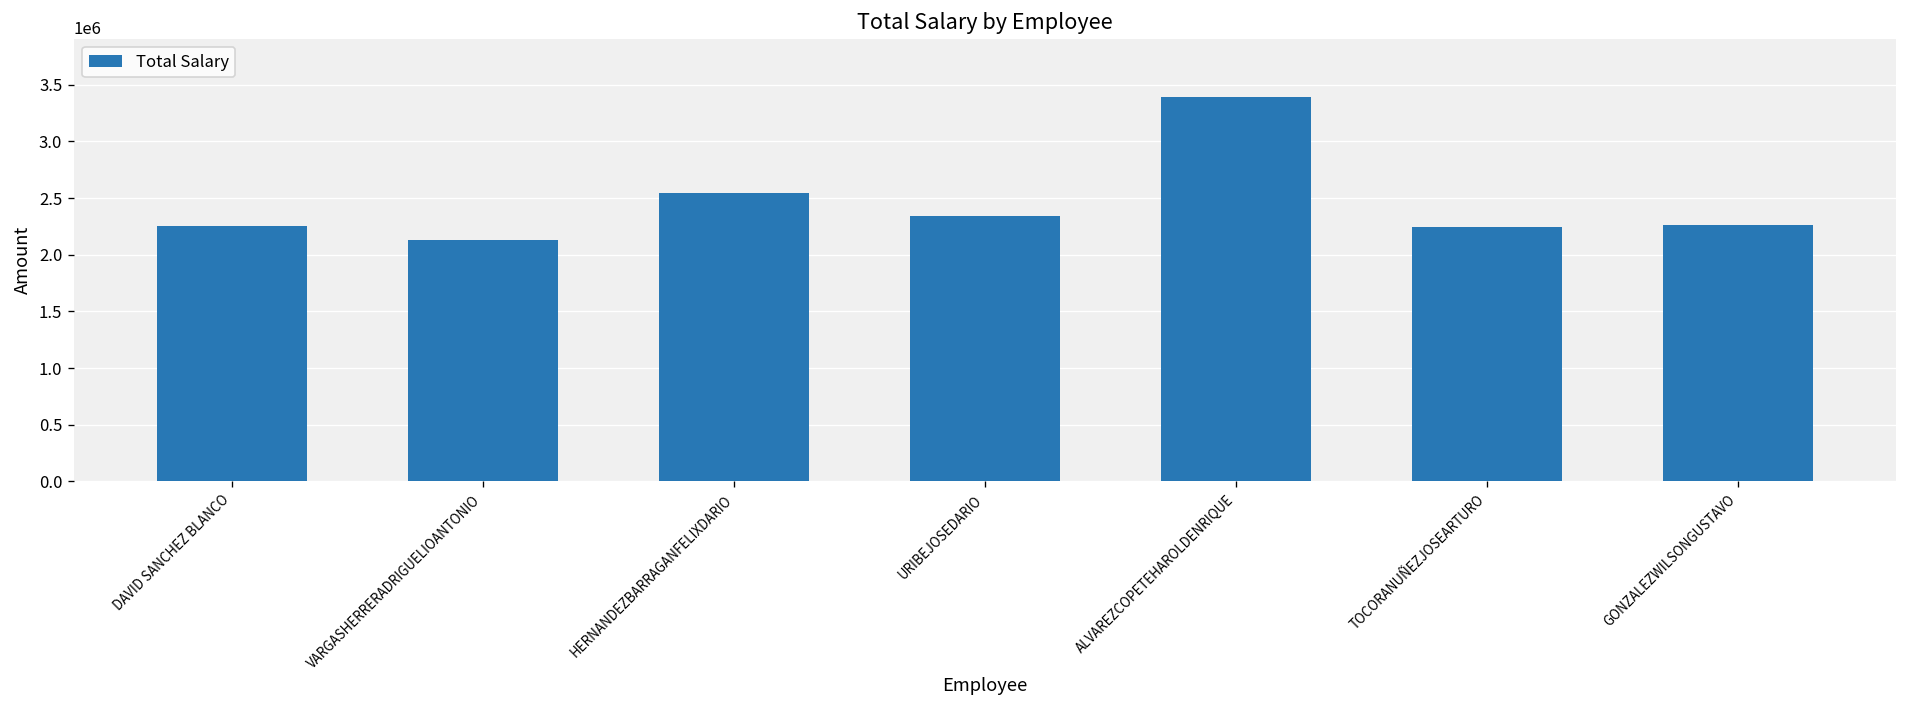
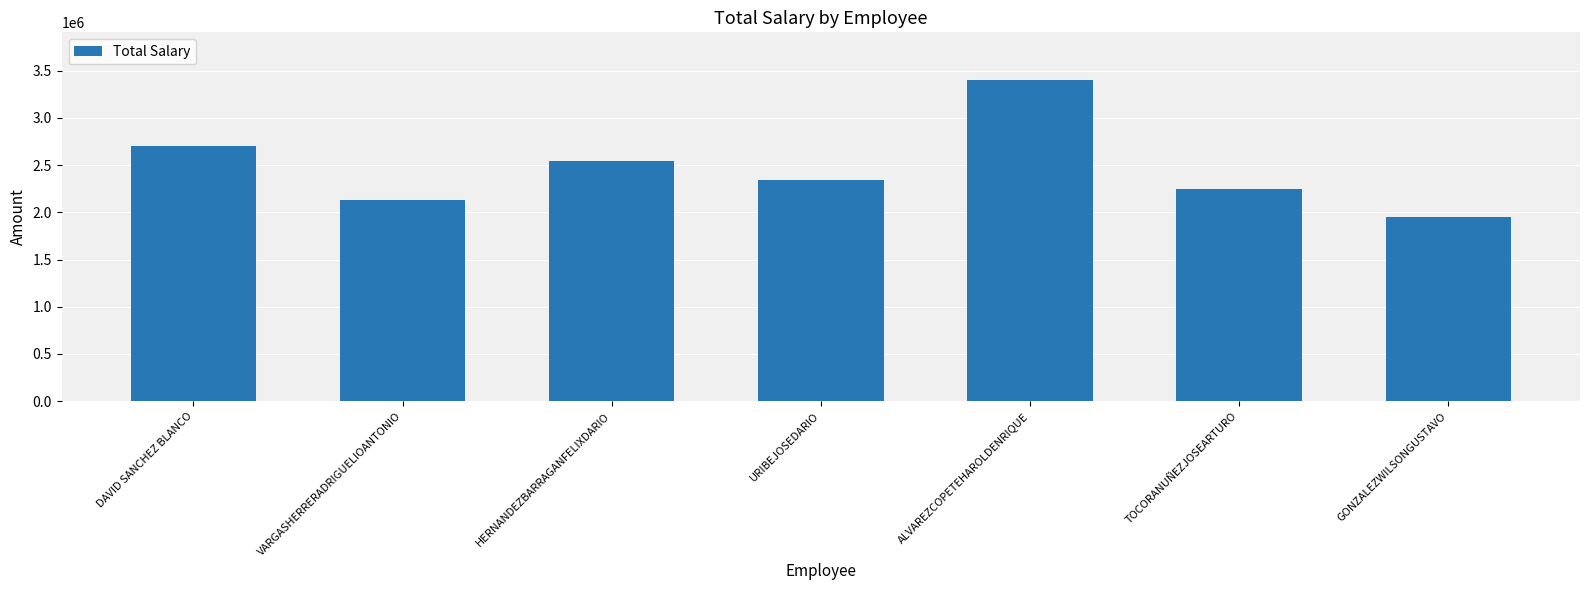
DAVID SANCHEZ BLANCO: 2300000 -> 2700000
GONZALEZWILSONGUSTAVO: 2300000 -> 2000000
